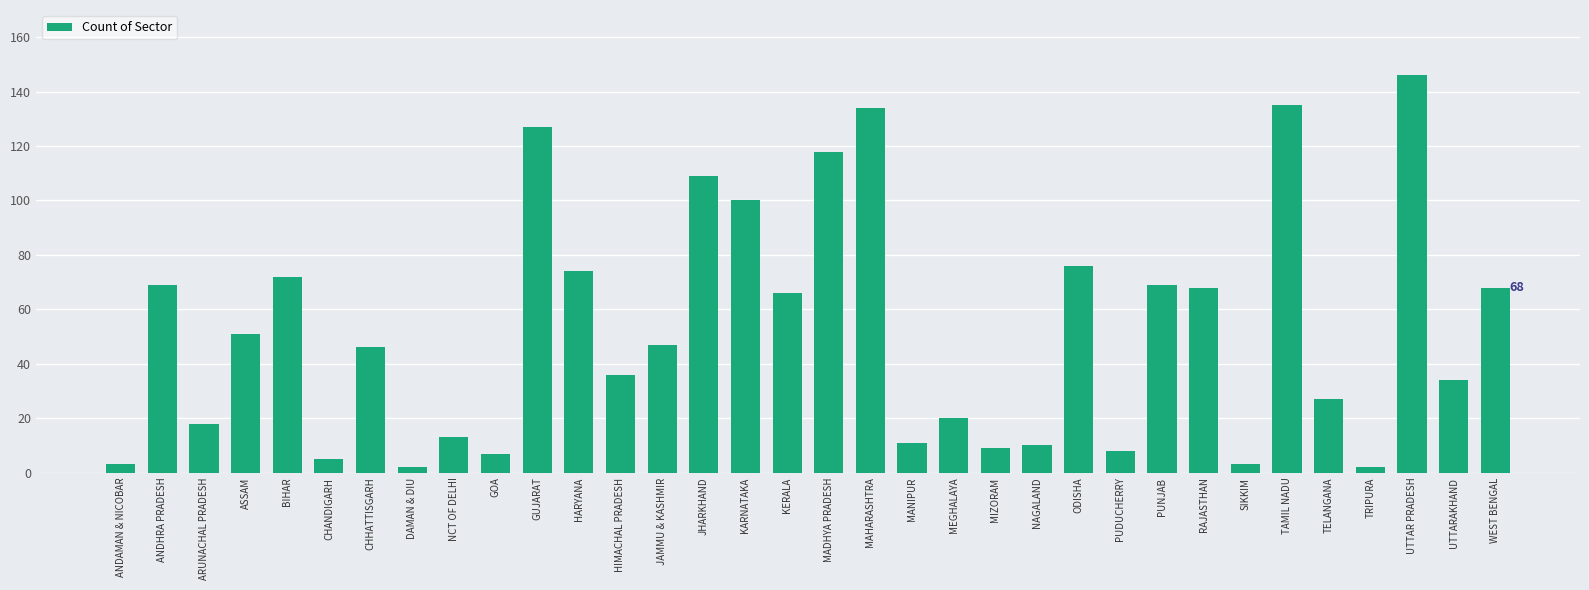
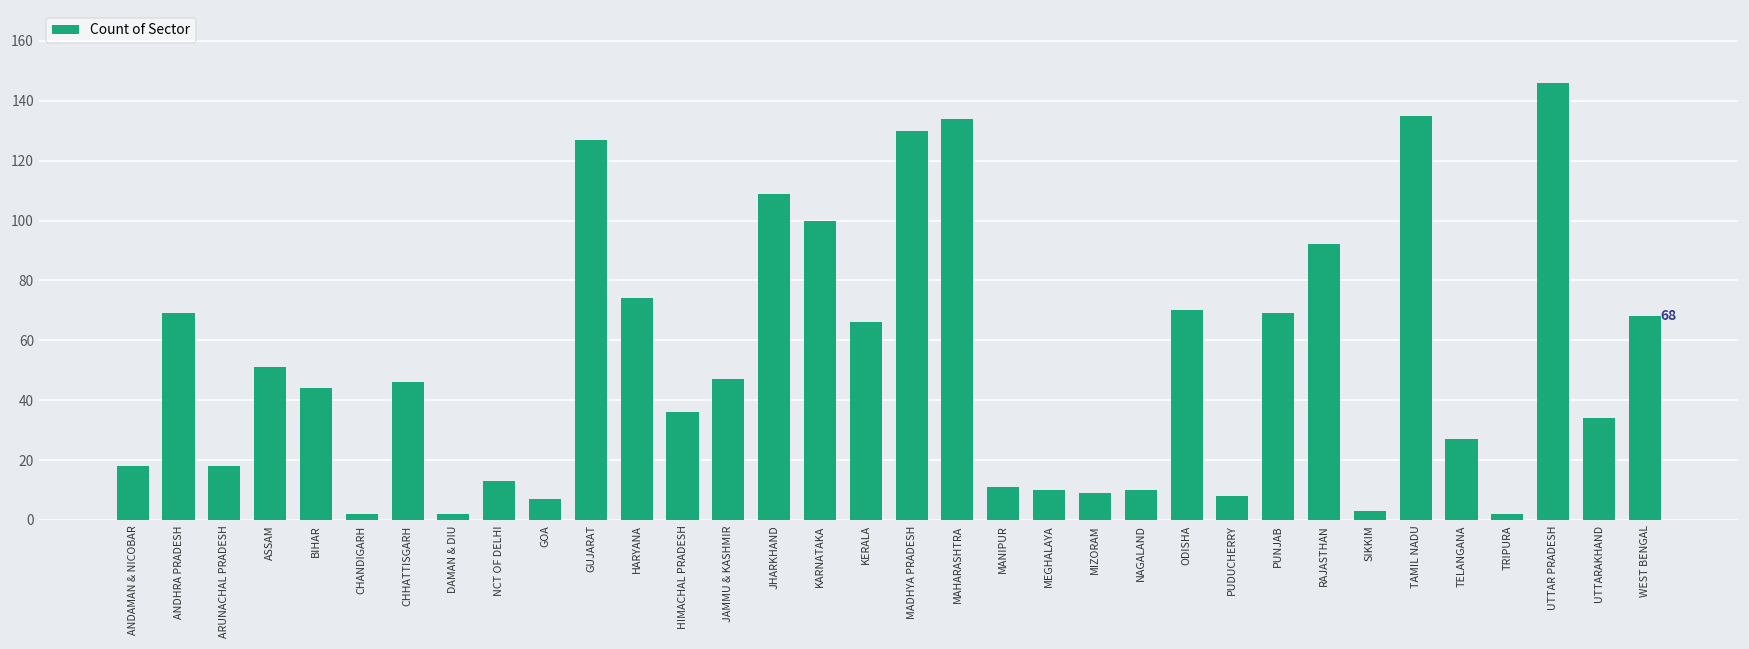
ANDAMAN & NICOBAR: 3 -> 18
BIHAR: 72 -> 44
CHANDIGARH: 5 -> 2
MADHYA PRADESH: 118 -> 130
MEGHALAYA: 20 -> 10
ODISHA: 76 -> 70
RAJASTHAN: 68 -> 92
